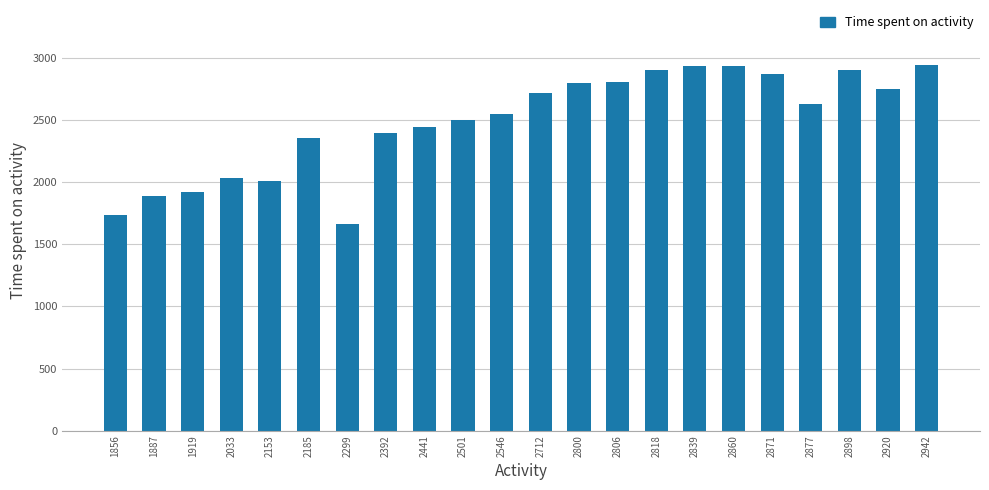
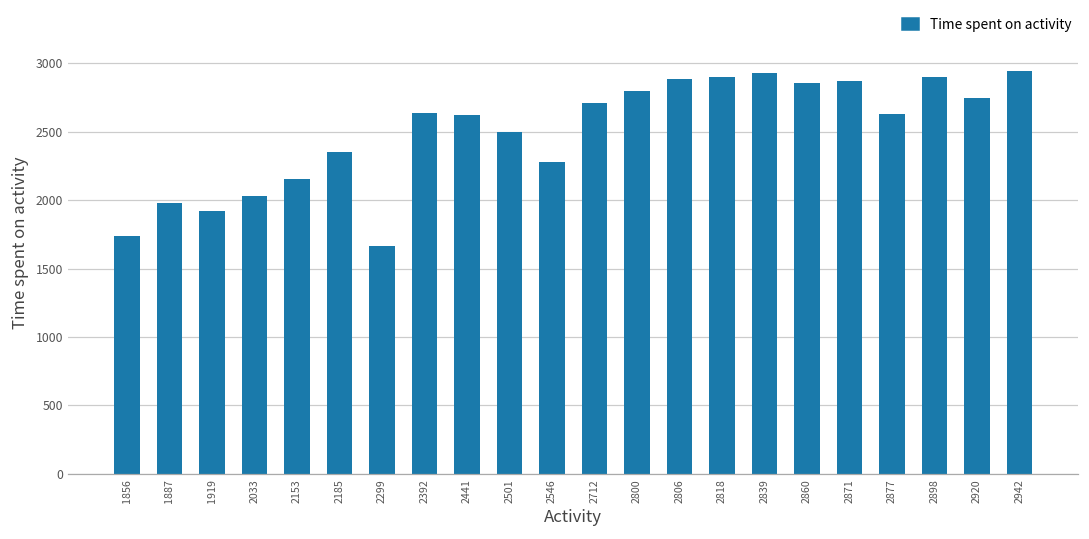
1887: 1890 -> 1980
2153: 2010 -> 2150
2392: 2390 -> 2640
2441: 2440 -> 2630
2546: 2550 -> 2280
2806: 2810 -> 2890
2860: 2930 -> 2860
